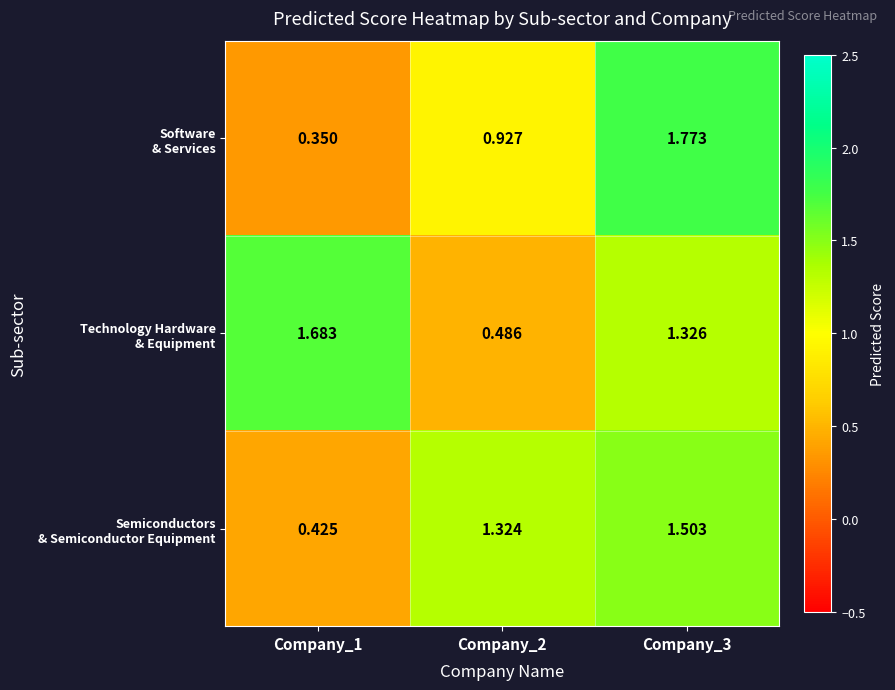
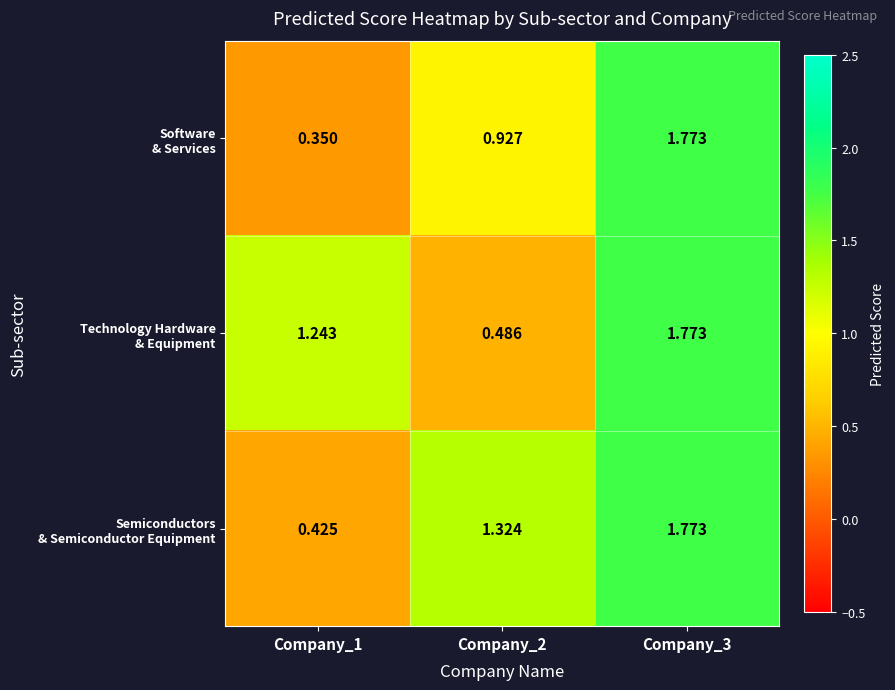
Technology Hardware & Equipment, Company_1: 1.683 -> 1.243
Technology Hardware & Equipment, Company_3: 1.326 -> 1.773
Semiconductors & Semiconductor Equipment, Company_3: 1.503 -> 1.773
